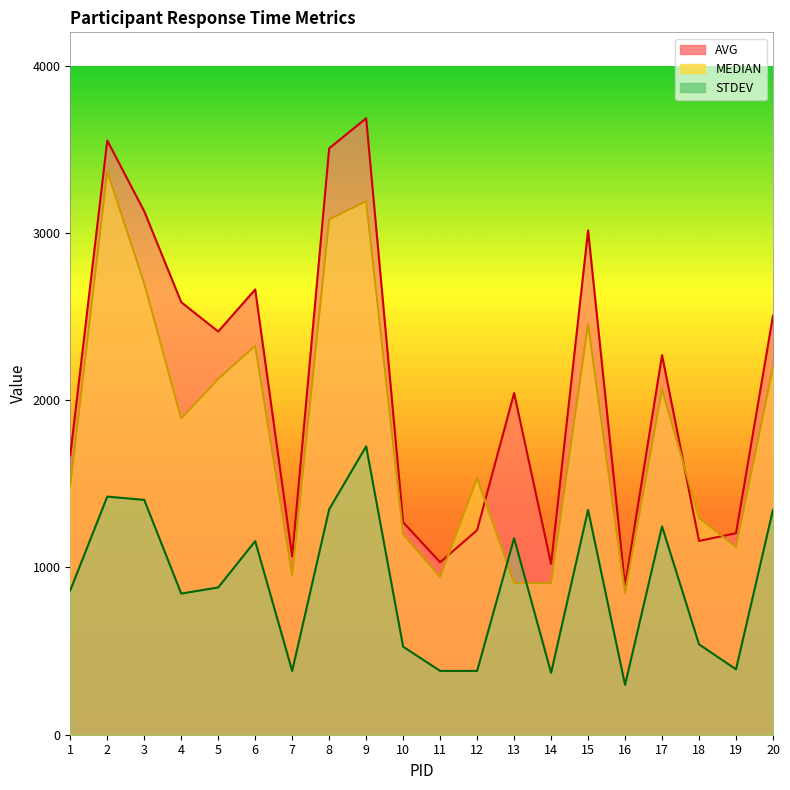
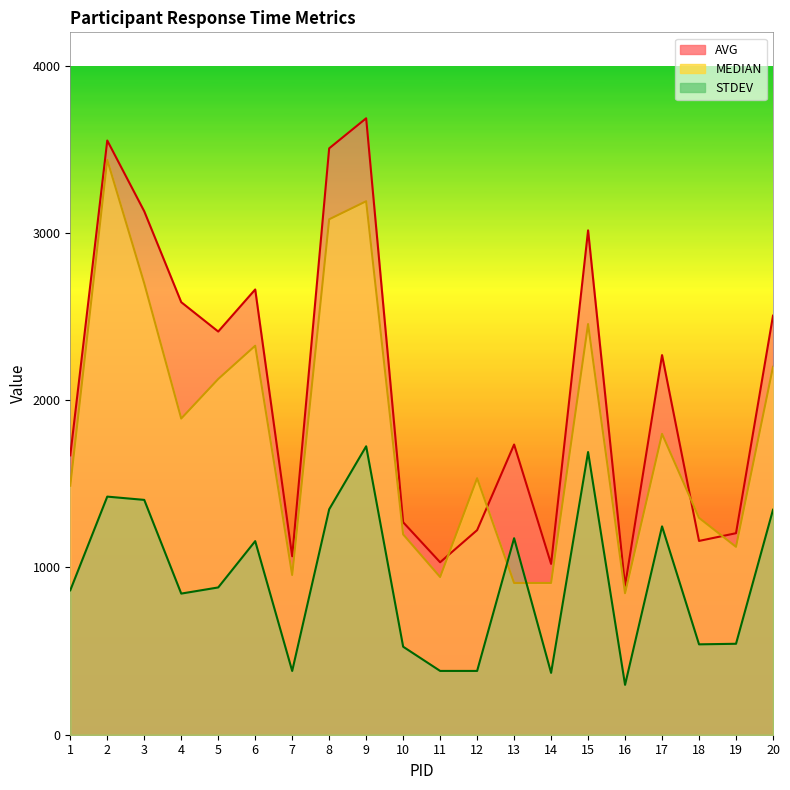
MEDIAN, 2: 3370 -> 3440
AVG, 13: 2040 -> 1740
STDEV, 15: 1340 -> 1690
MEDIAN, 17: 2070 -> 1800
STDEV, 19: 390 -> 540
